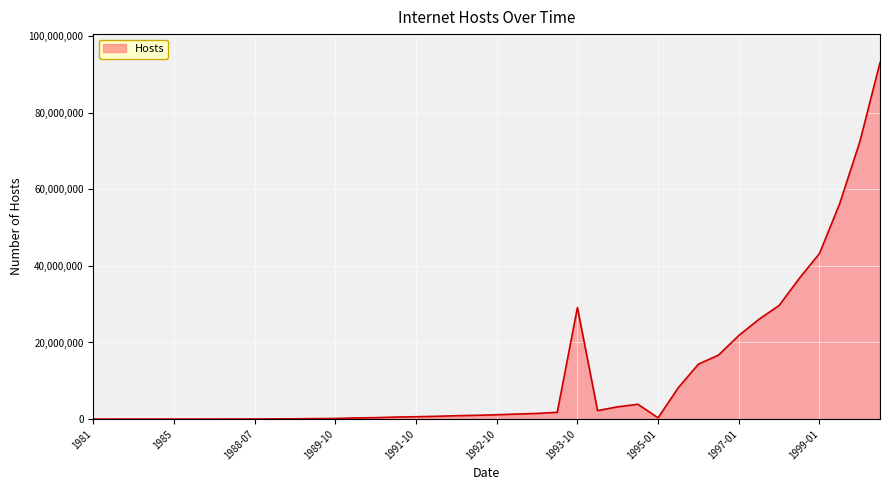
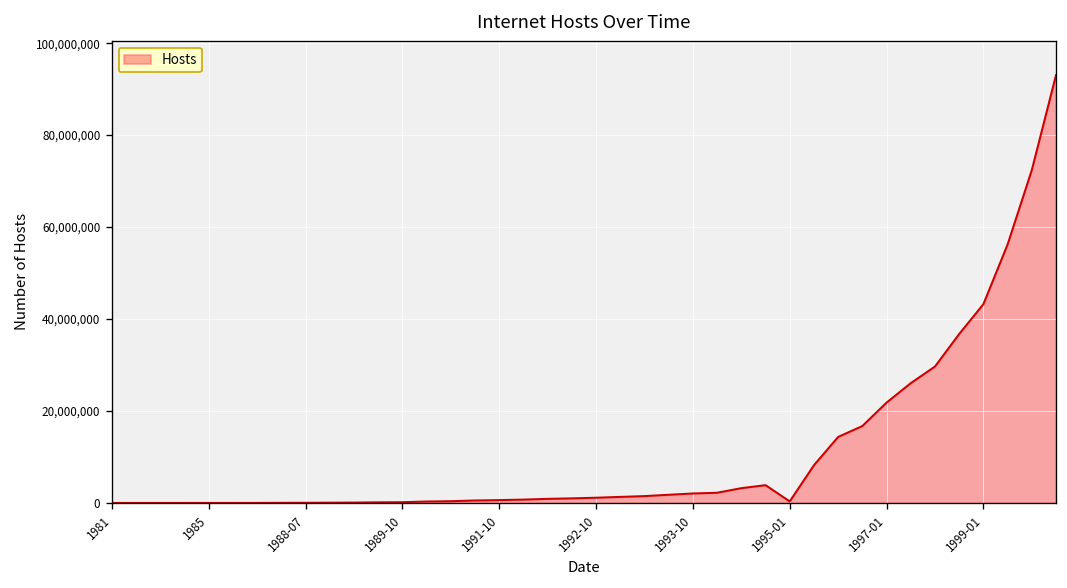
1993-10: 29,000,000 -> 2,000,000
